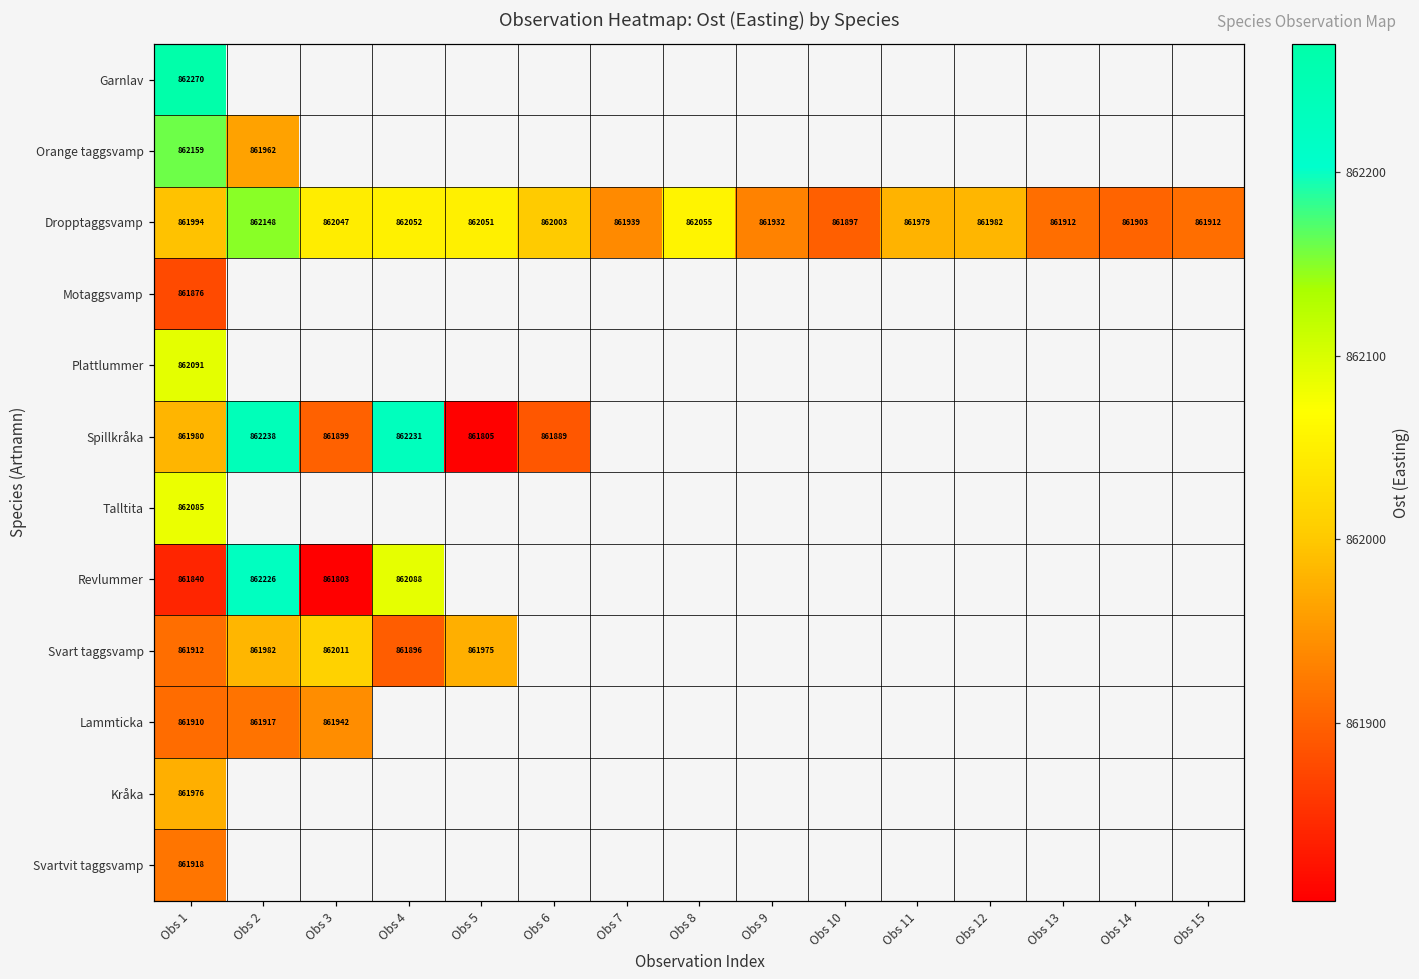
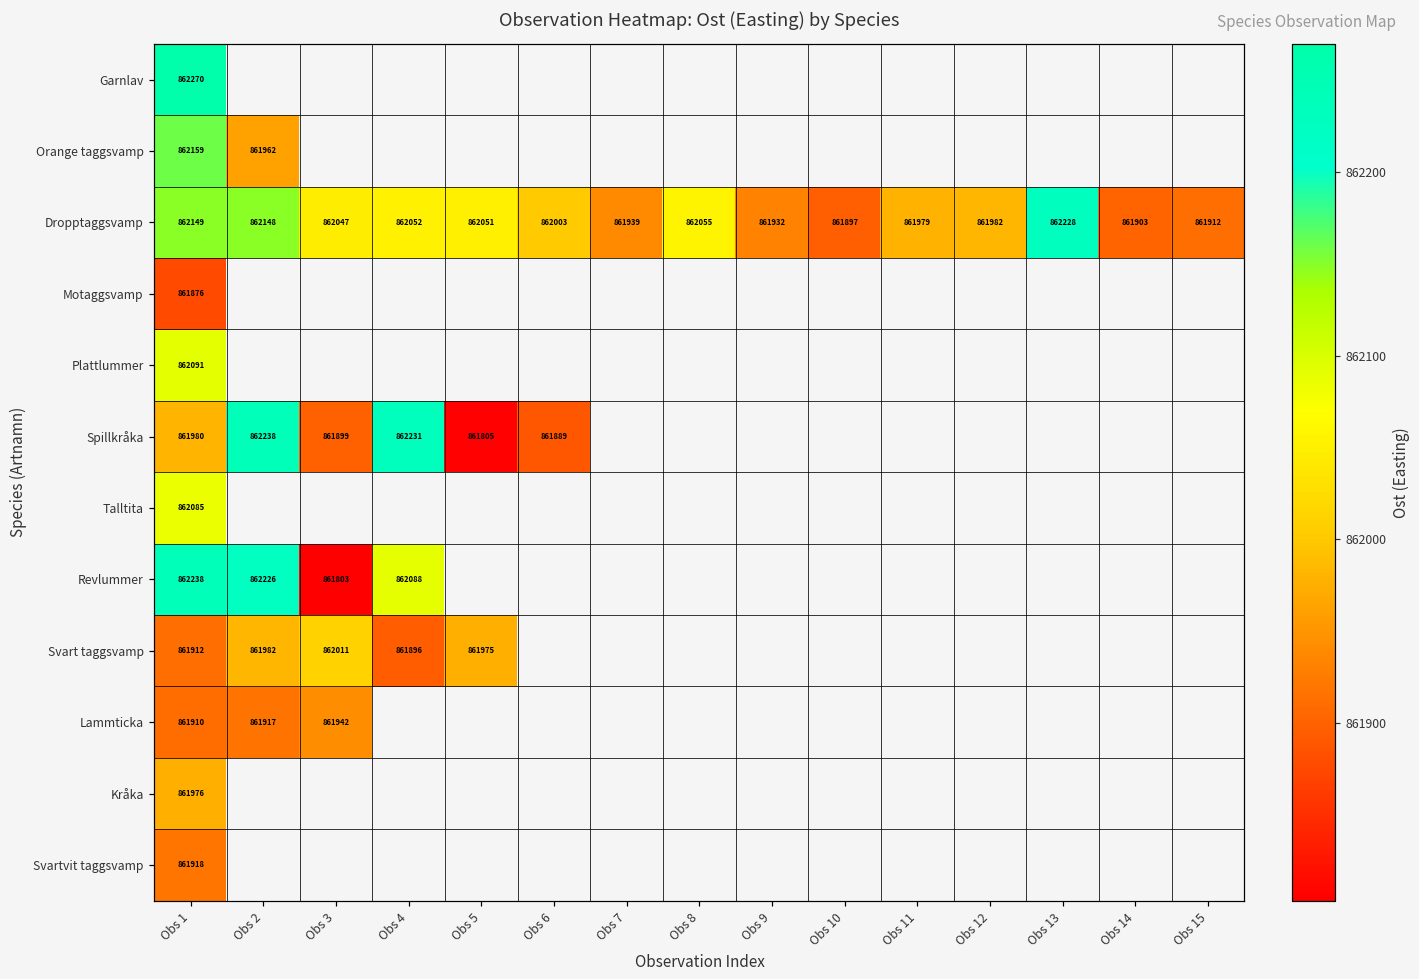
Dropptaggsvamp, Obs 1: 861994 -> 862149
Dropptaggsvamp, Obs 13: 861912 -> 862228
Revlummer, Obs 1: 861840 -> 862238
